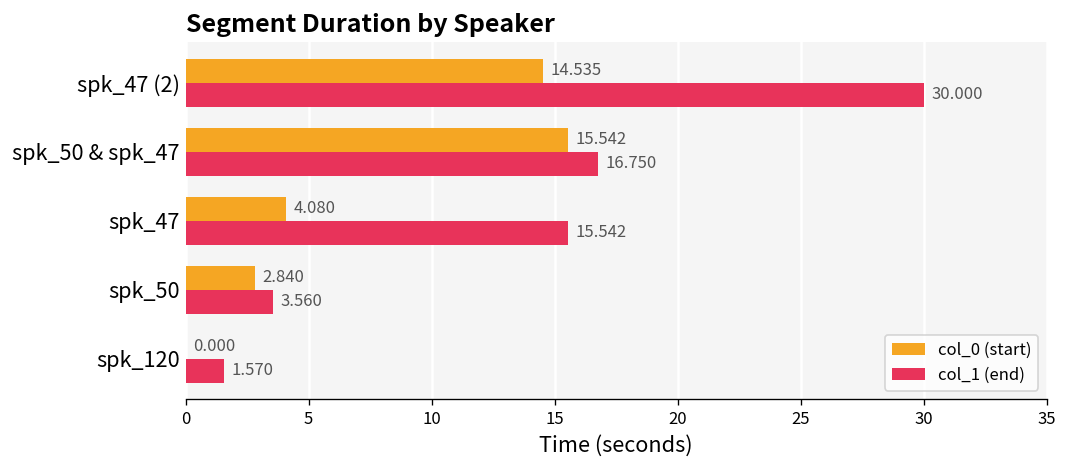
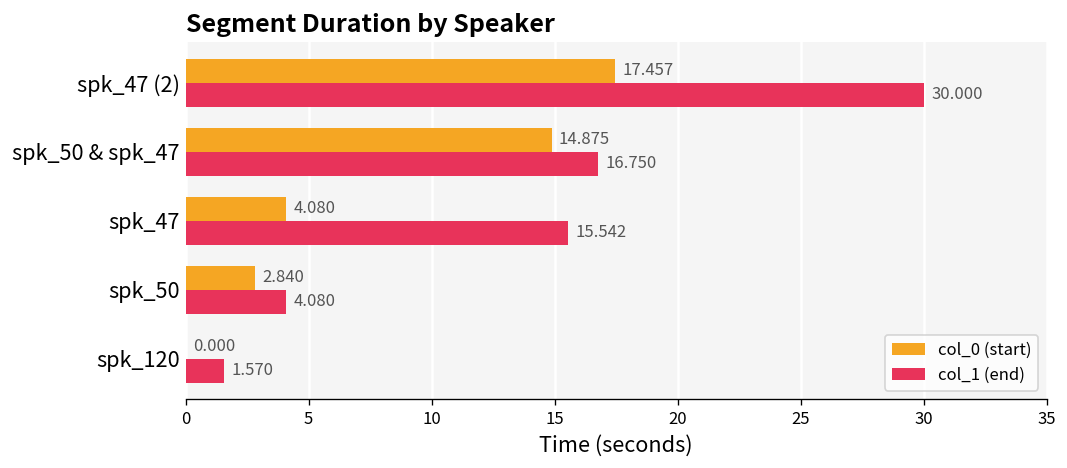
col_0 (start), spk_47 (2): 14.535 -> 17.457
col_0 (start), spk_50 & spk_47: 15.542 -> 14.875
col_1 (end), spk_50: 3.560 -> 4.080
